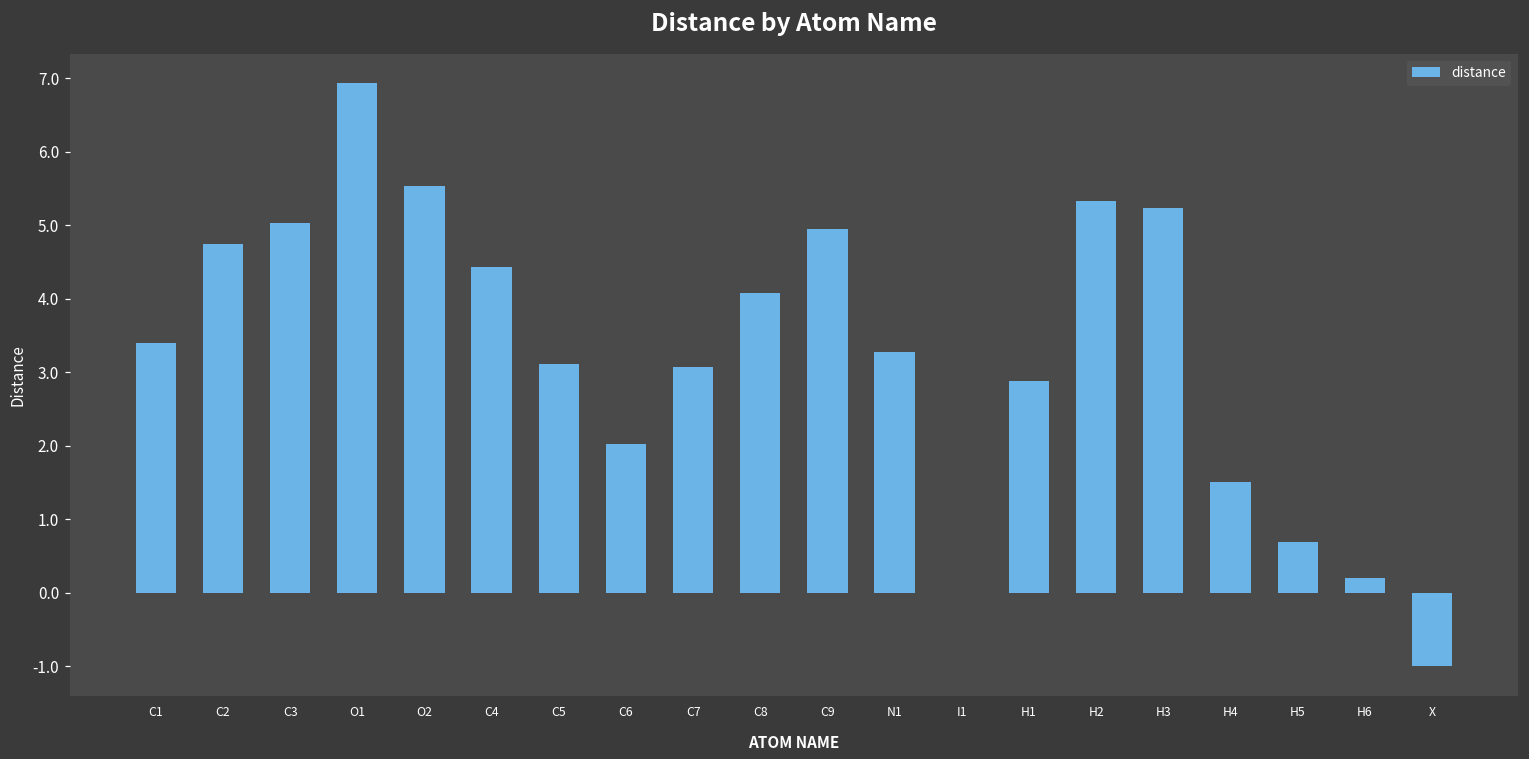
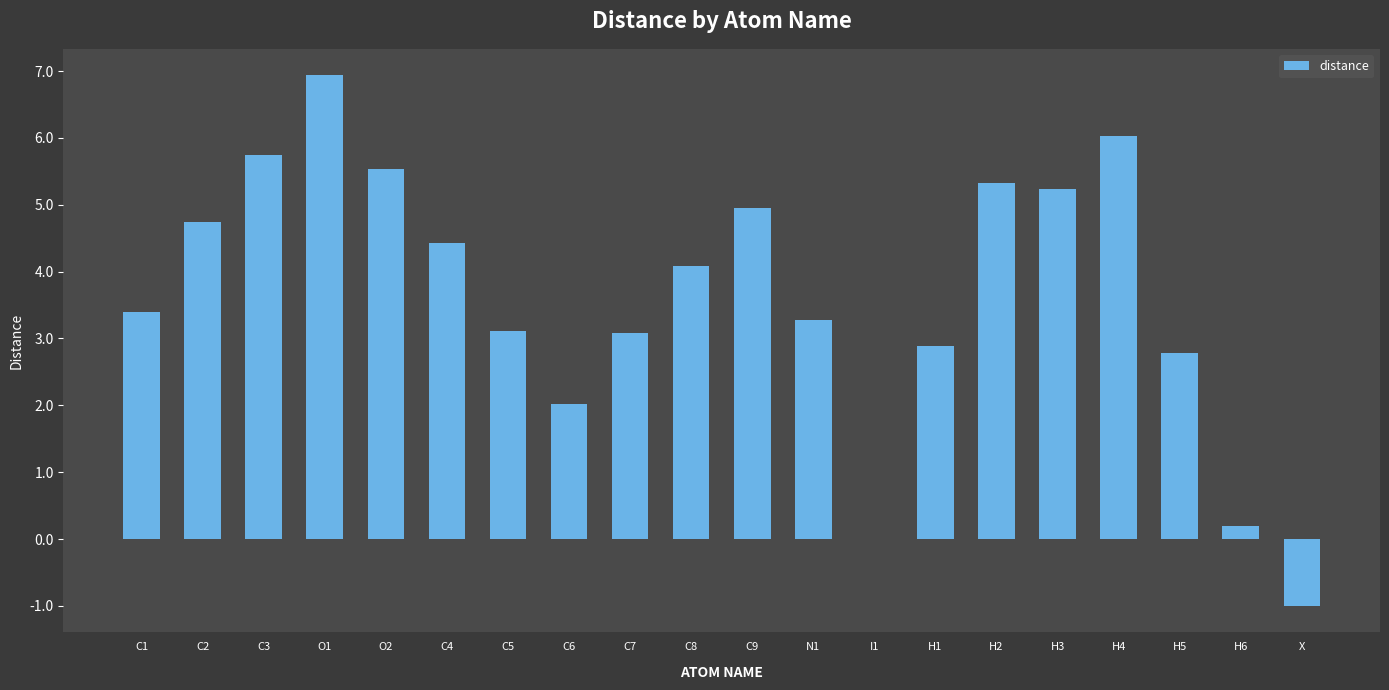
C3: 5.0 -> 5.7
H4: 1.5 -> 6.0
H5: 0.7 -> 2.8
